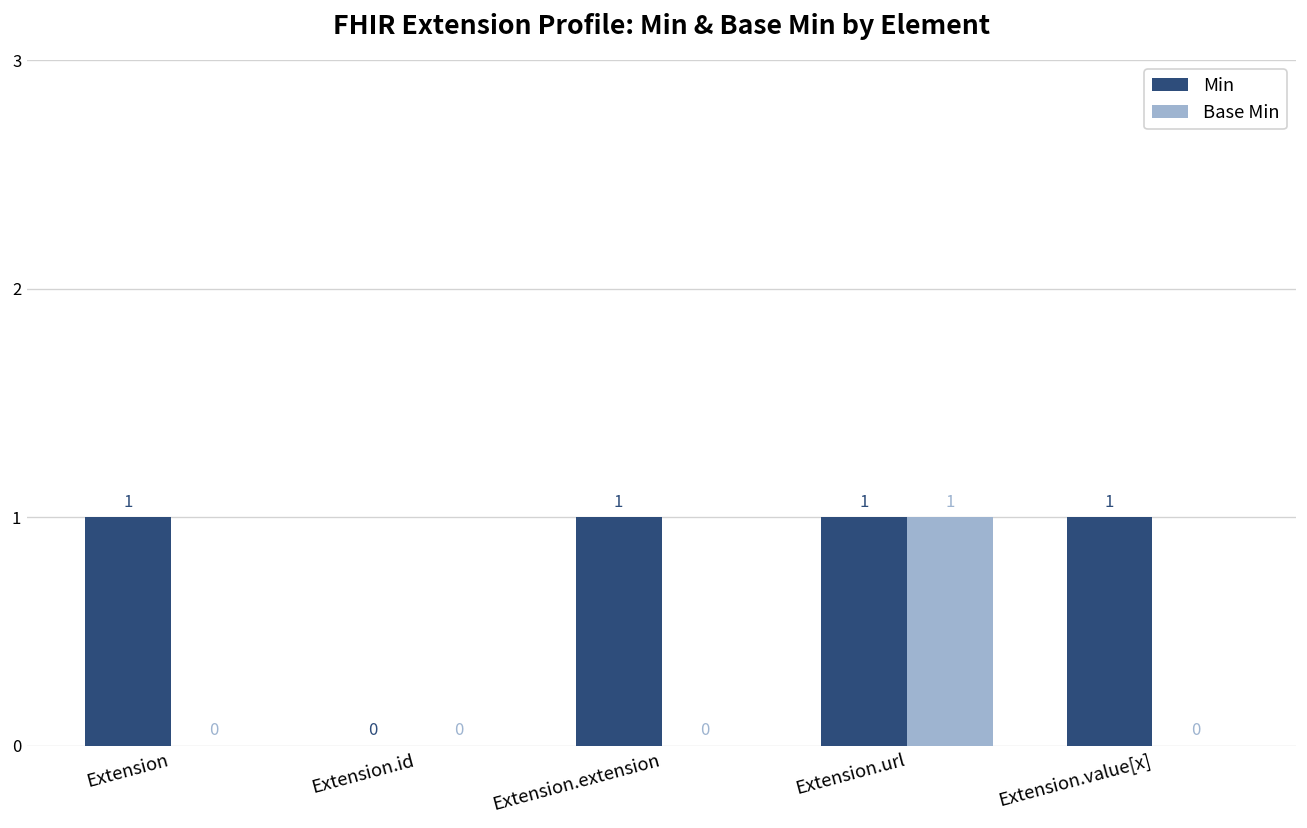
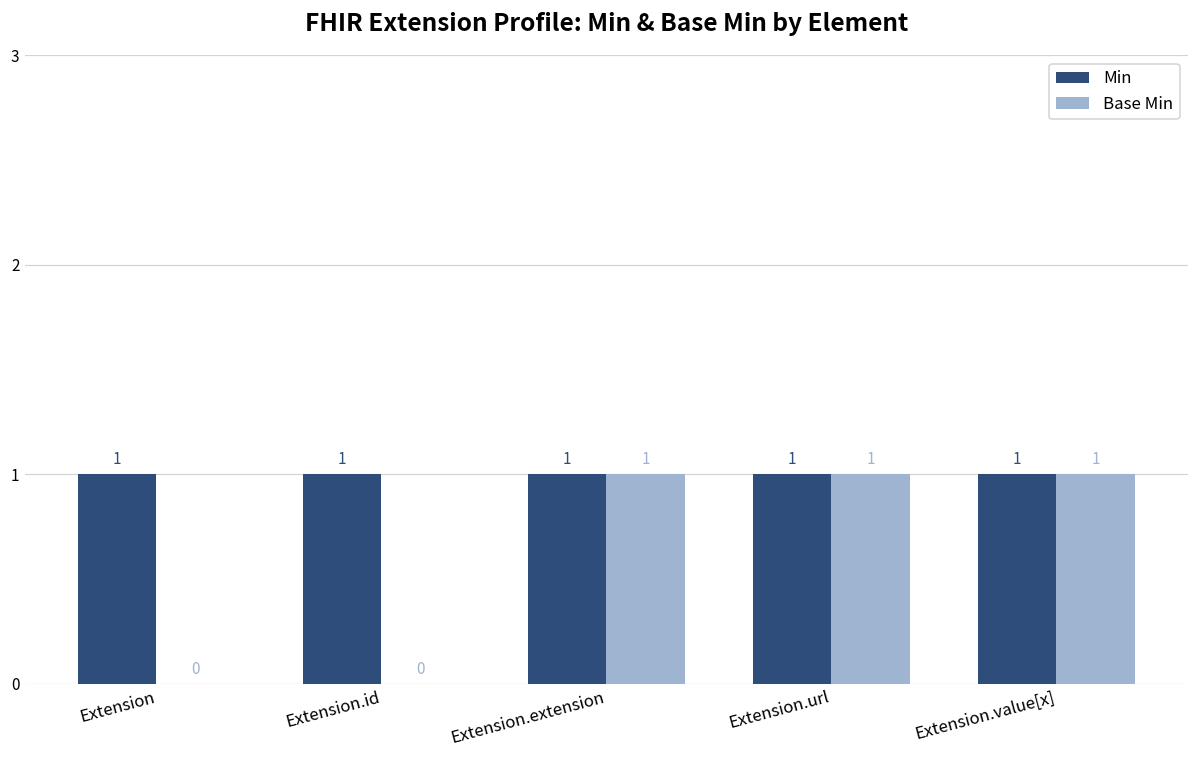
Min, Extension.id: 0 -> 1
Base Min, Extension.extension: 0 -> 1
Base Min, Extension.value[x]: 0 -> 1
